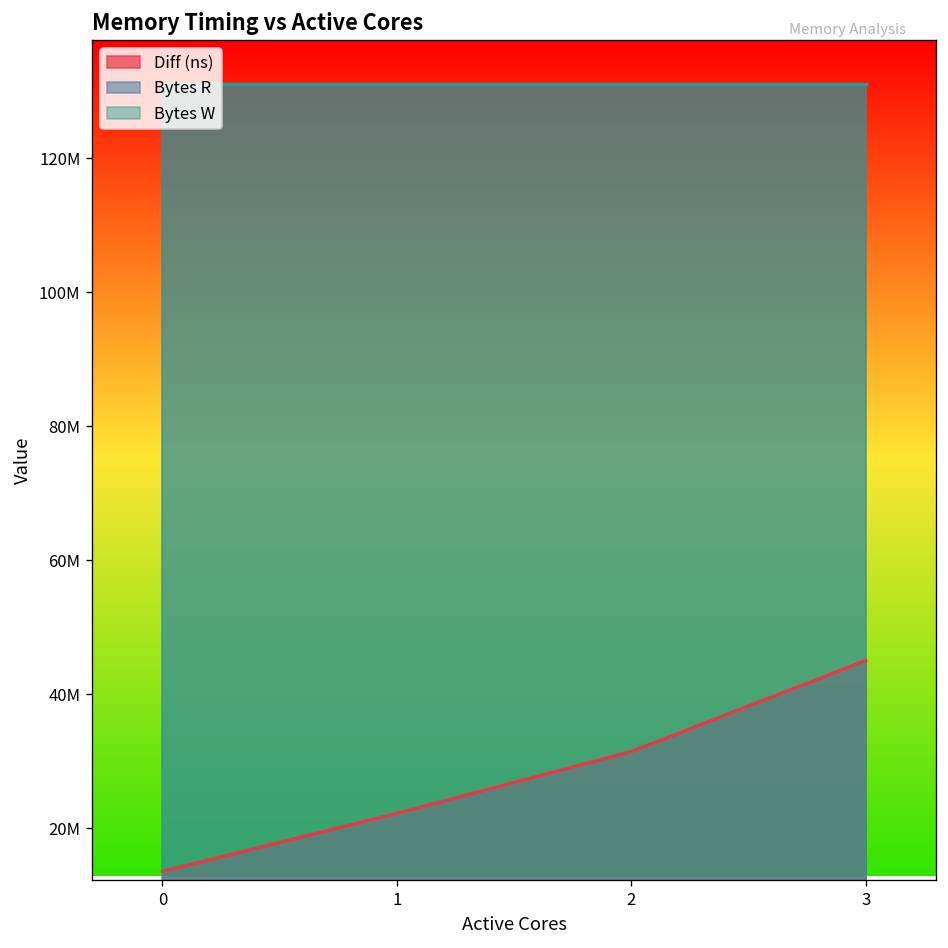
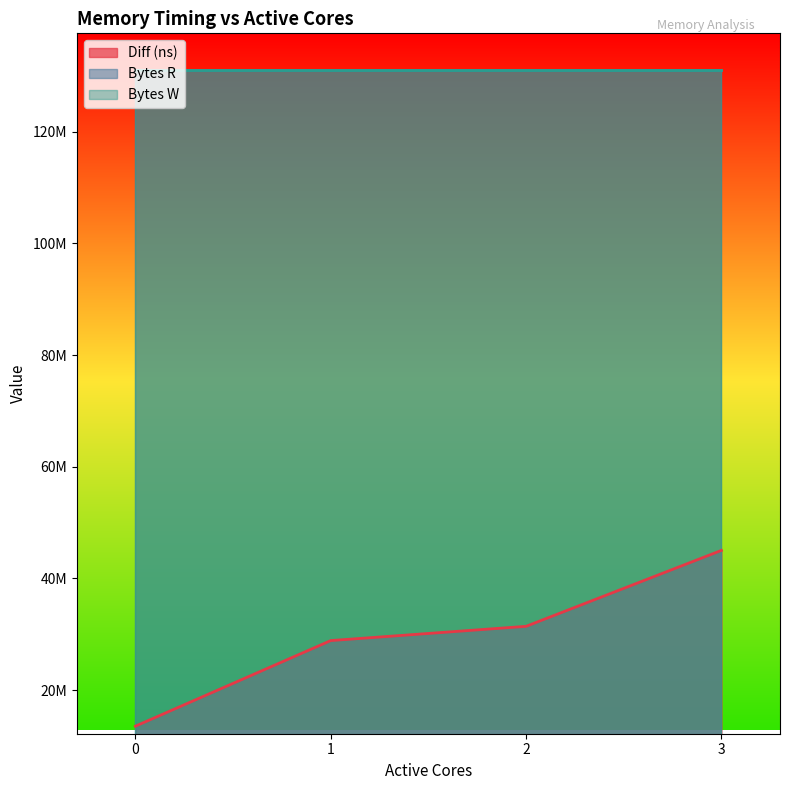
Diff (ns), 1: 22000000 -> 29000000
